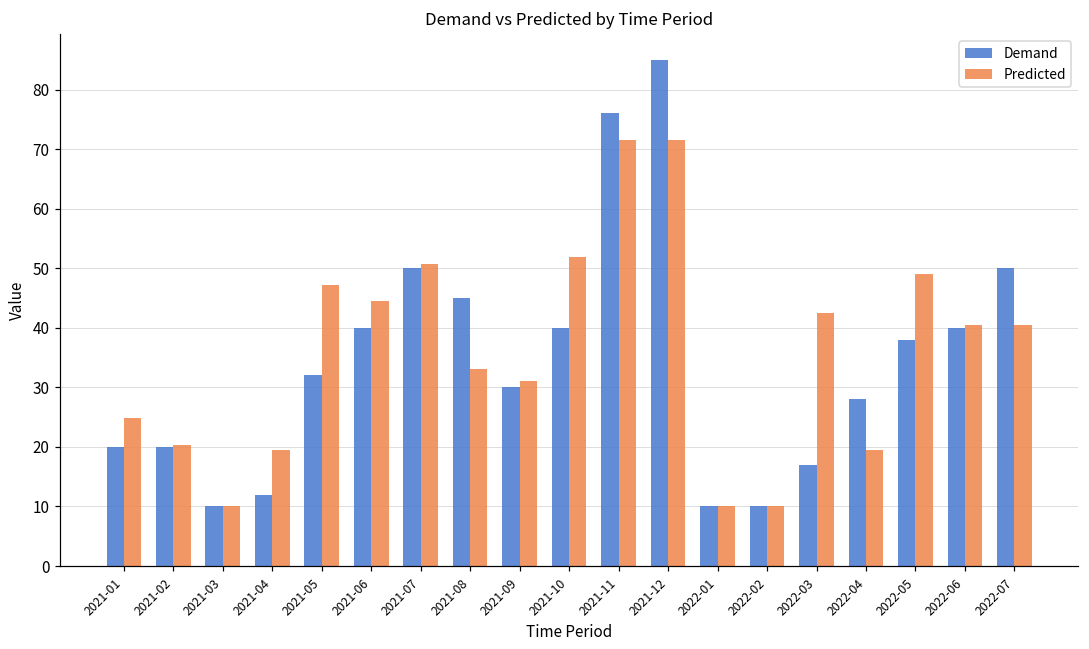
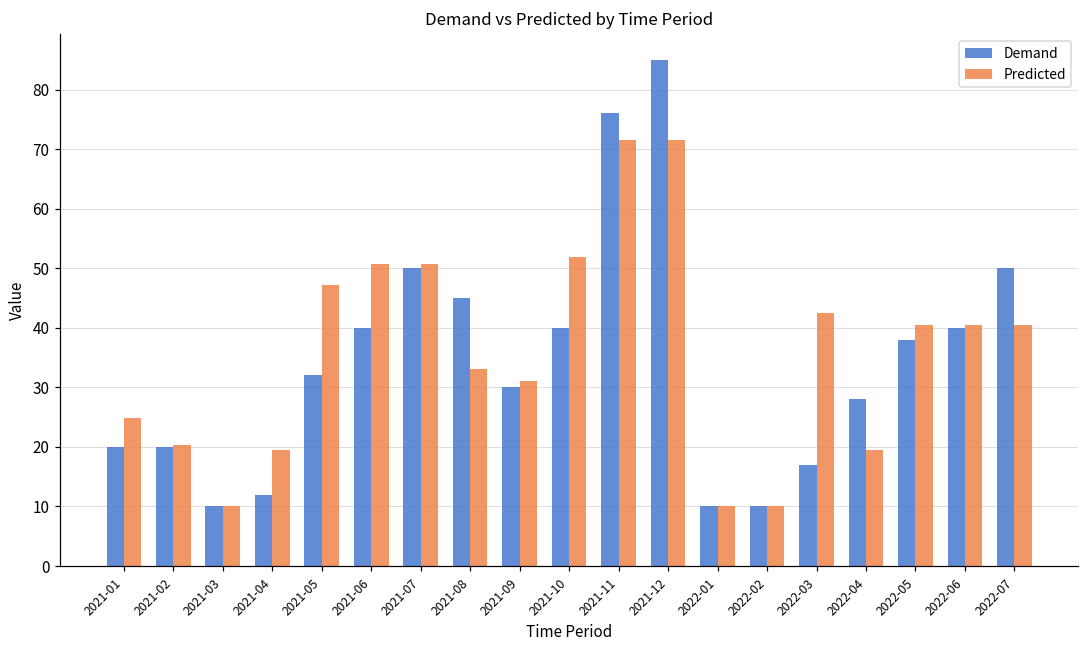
Predicted, 2021-06: 45 -> 51
Predicted, 2022-05: 49 -> 40
